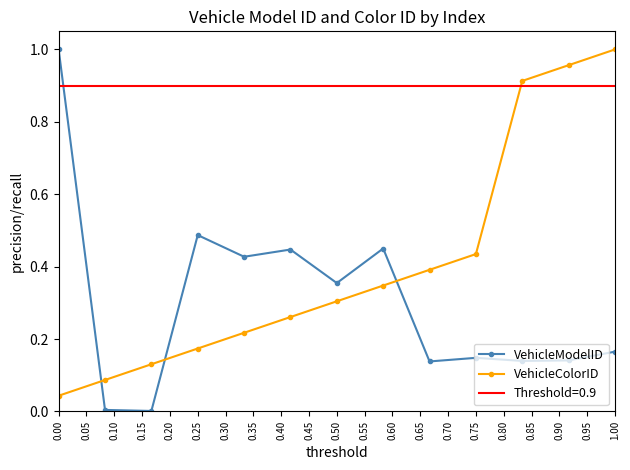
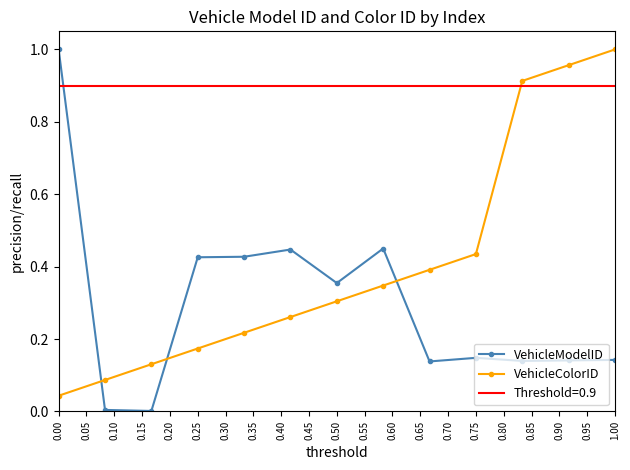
VehicleModelID, 0.25: 0.49 -> 0.43
VehicleModelID, 1.00: 0.17 -> 0.14
